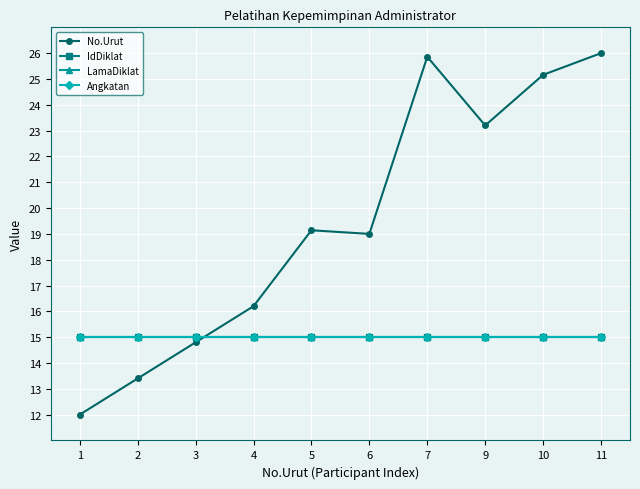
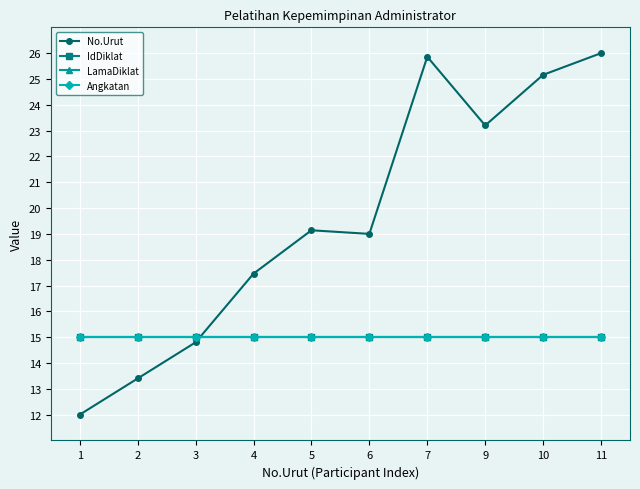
No.Urut, 4: 16.2 -> 17.5
